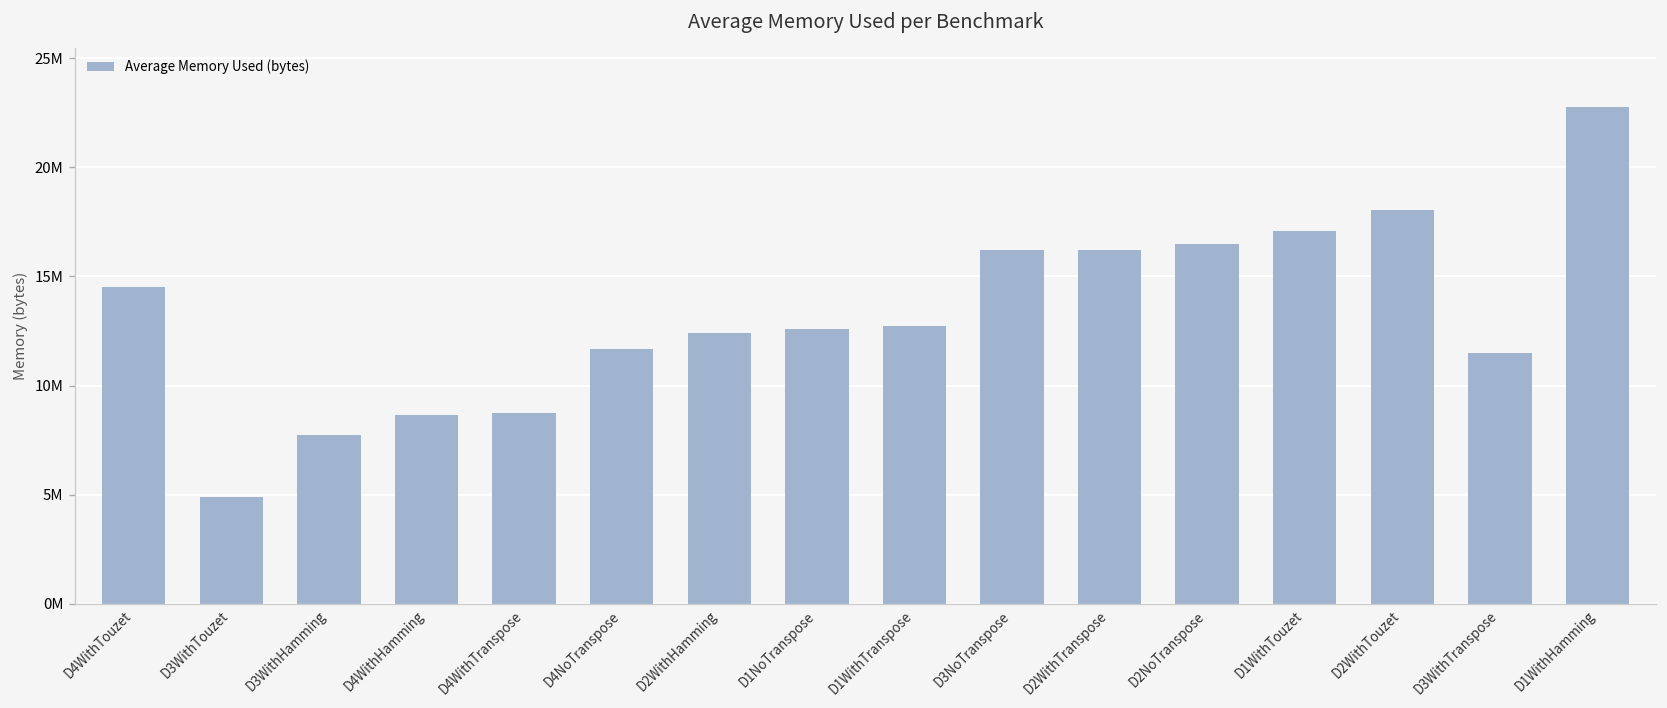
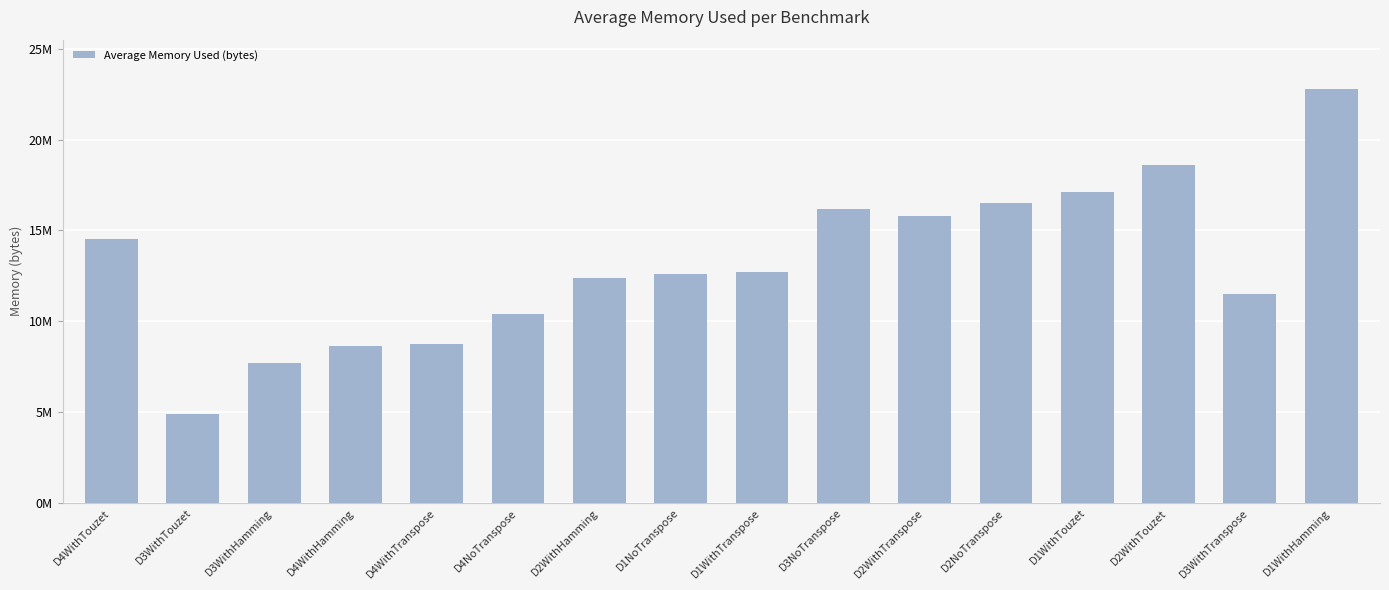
D4NoTranspose: 11700000 -> 10400000
D2WithTranspose: 16200000 -> 15800000
D2WithTouzet: 18000000 -> 18600000
